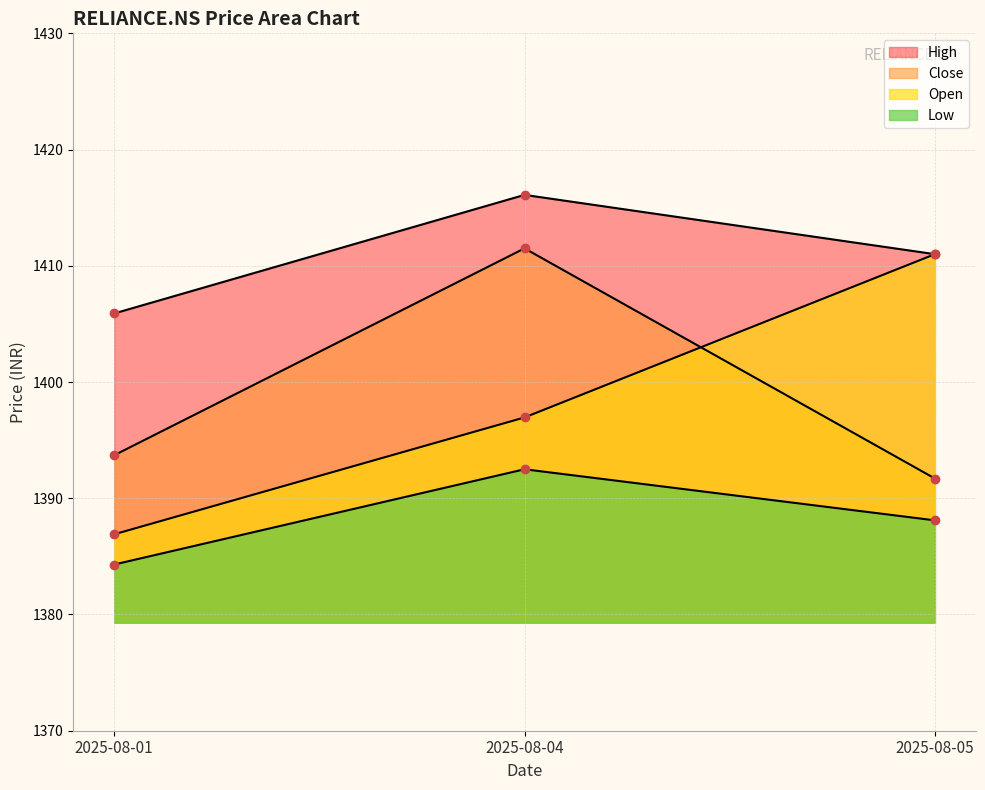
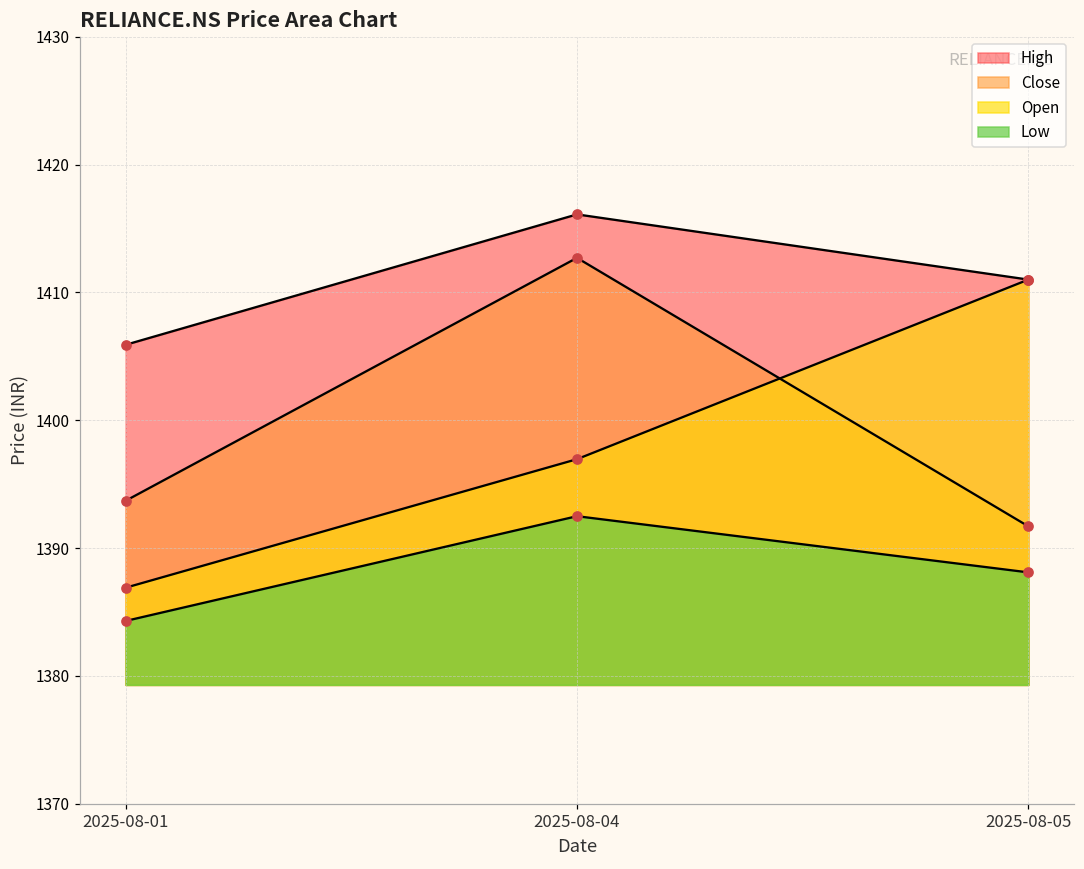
Close, 2025-08-04: 1411.5 -> 1412.7
